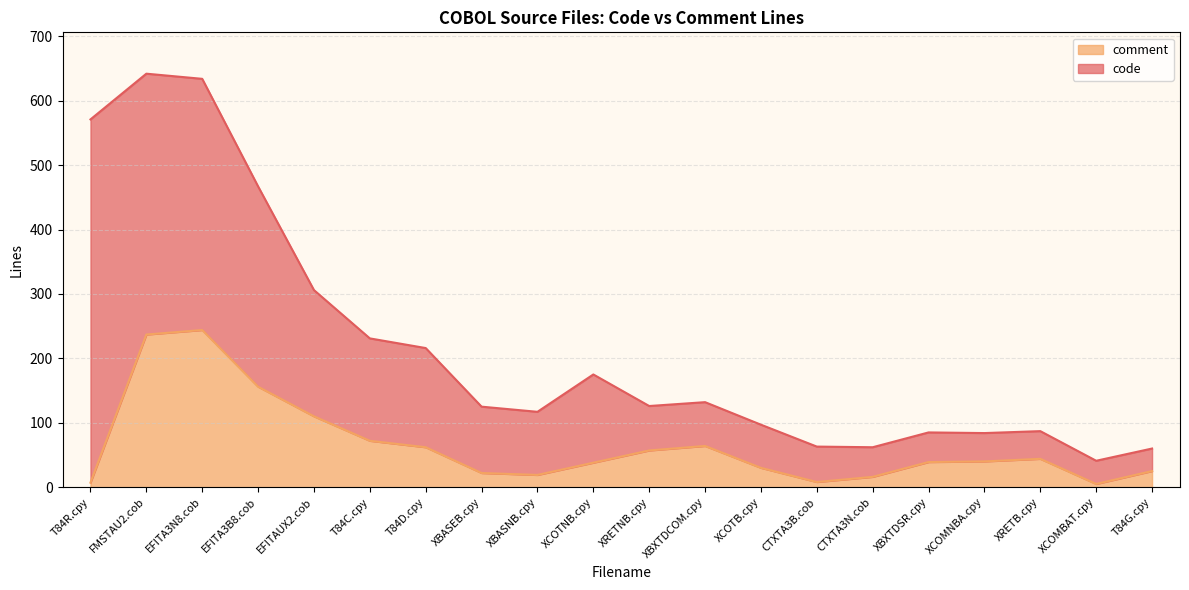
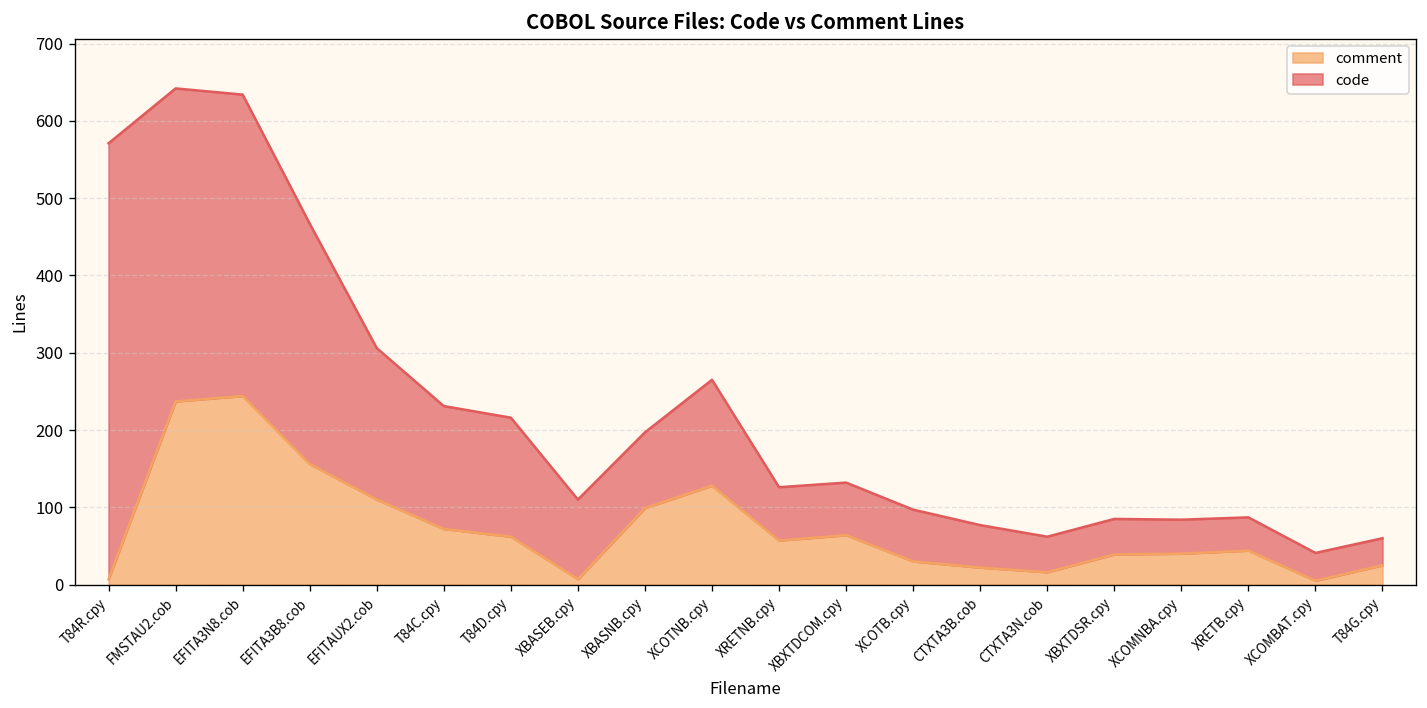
comment, XBASEB.cpy: 20 -> 10
comment, XBASNB.cpy: 20 -> 100
comment, XCOTNB.cpy: 40 -> 130
comment, CTXTA3B.cob: 10 -> 20
